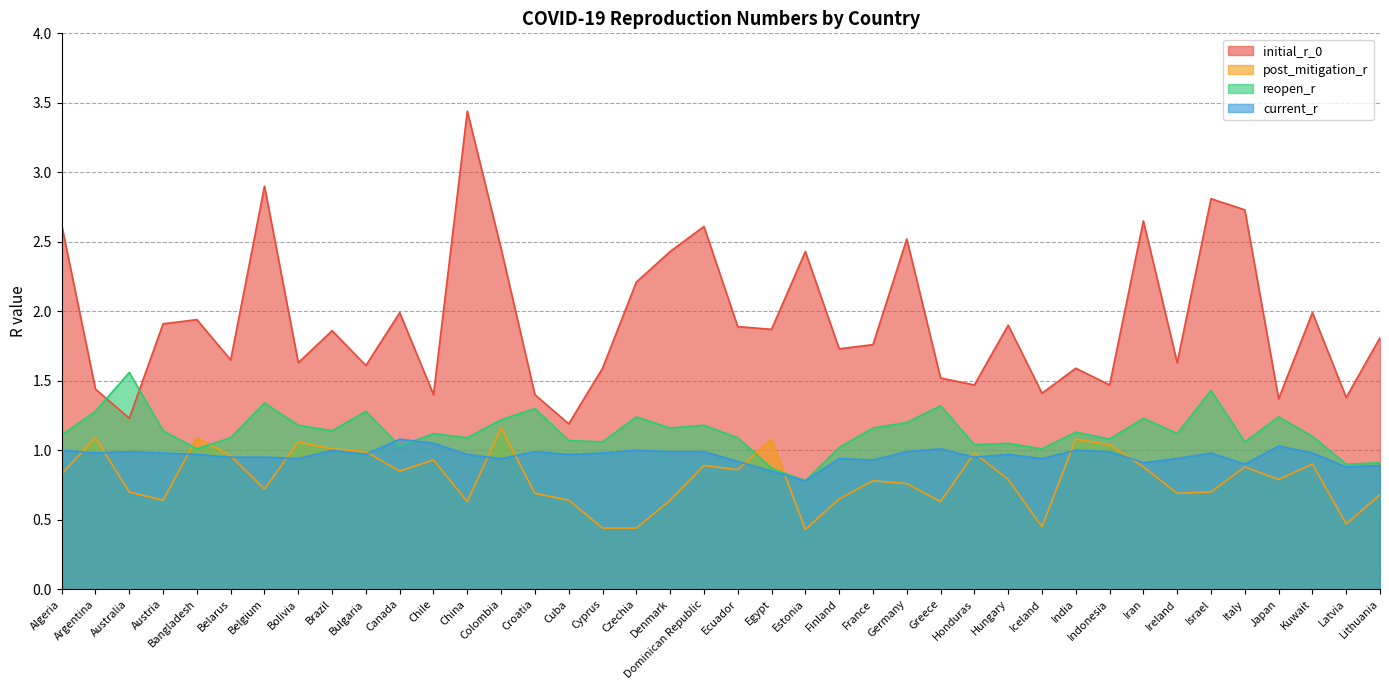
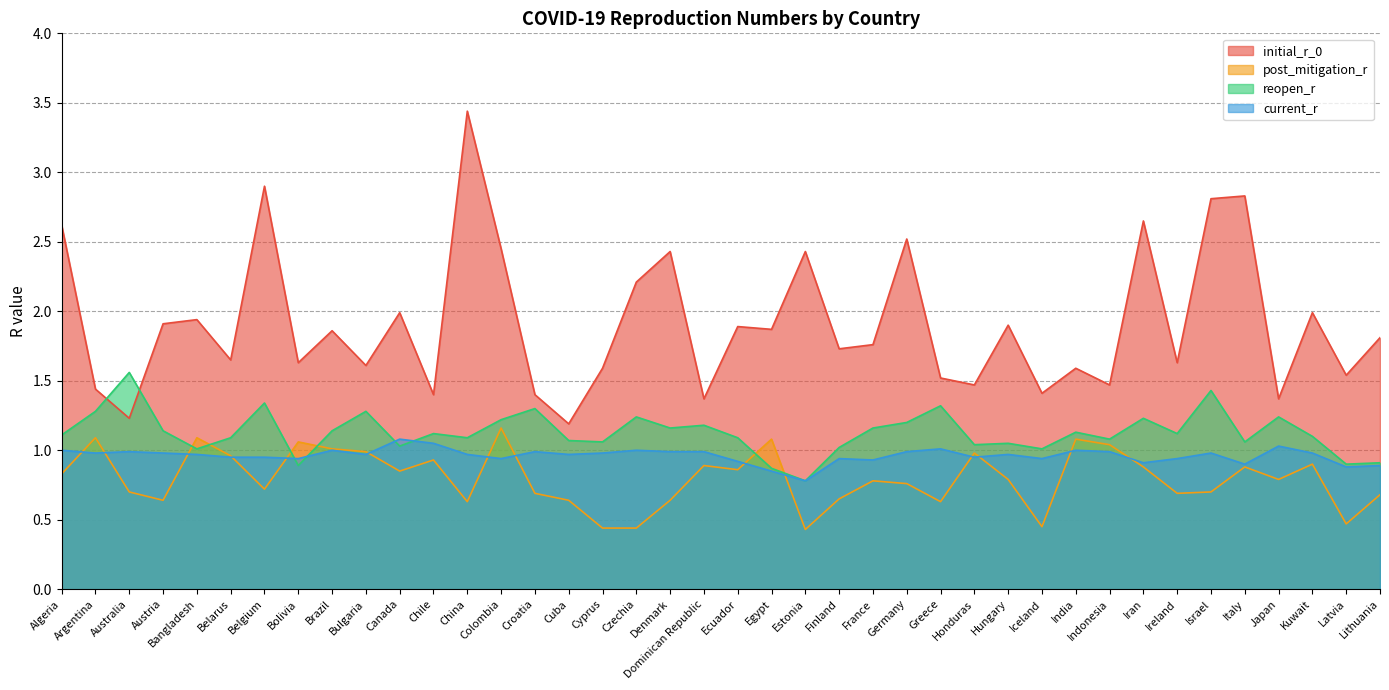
reopen_r, Bolivia: 1.18 -> 0.89
initial_r_0, Dominican Republic: 2.61 -> 1.37
initial_r_0, Italy: 2.73 -> 2.83
initial_r_0, Latvia: 1.38 -> 1.54
